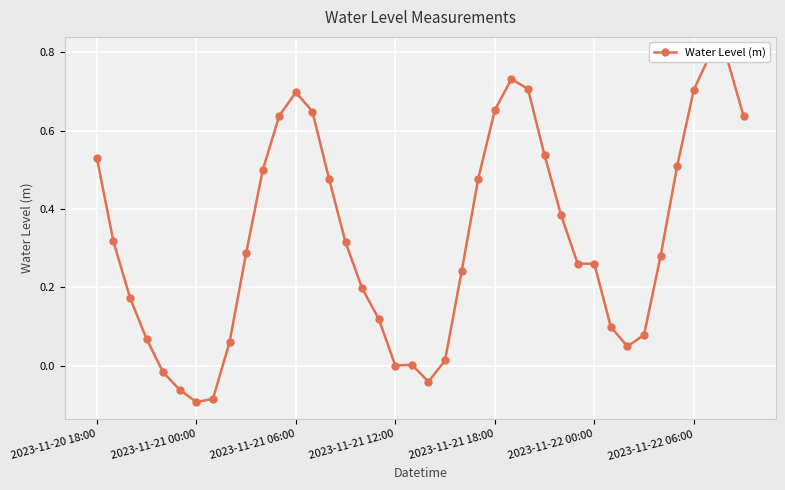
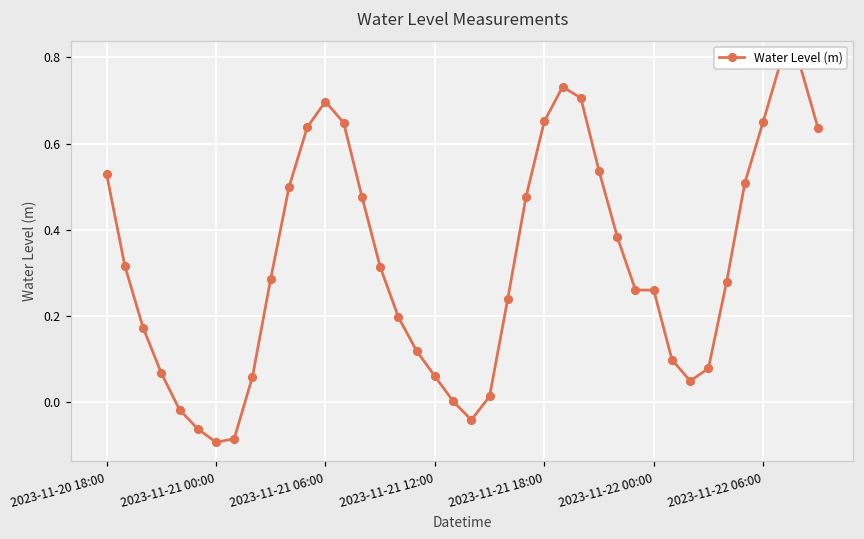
2023-11-21 12:00: 0.00 -> 0.06
2023-11-22 06:00: 0.70 -> 0.65
